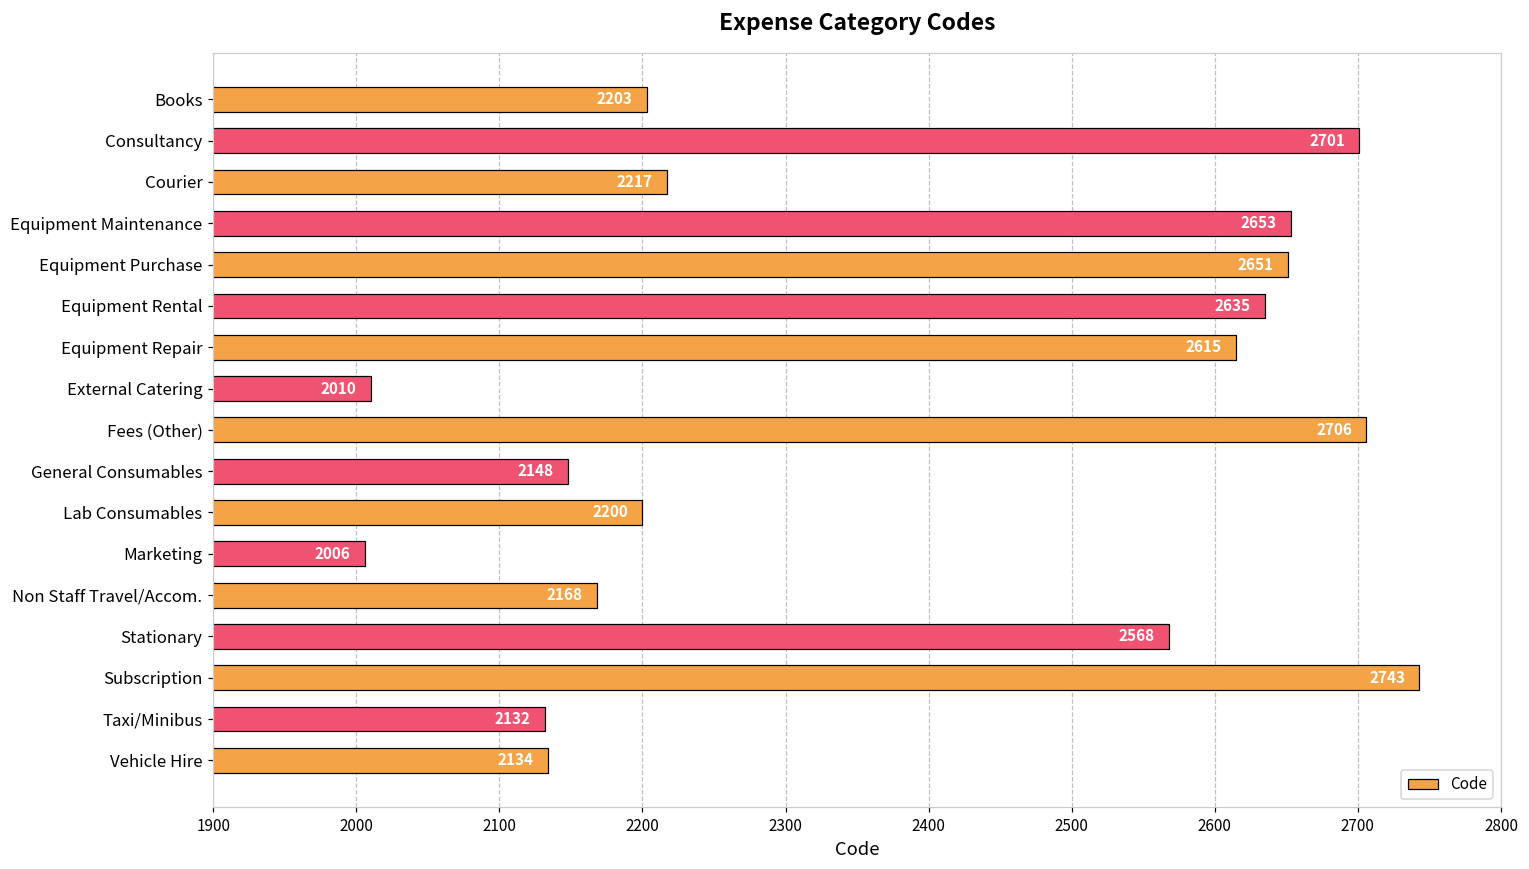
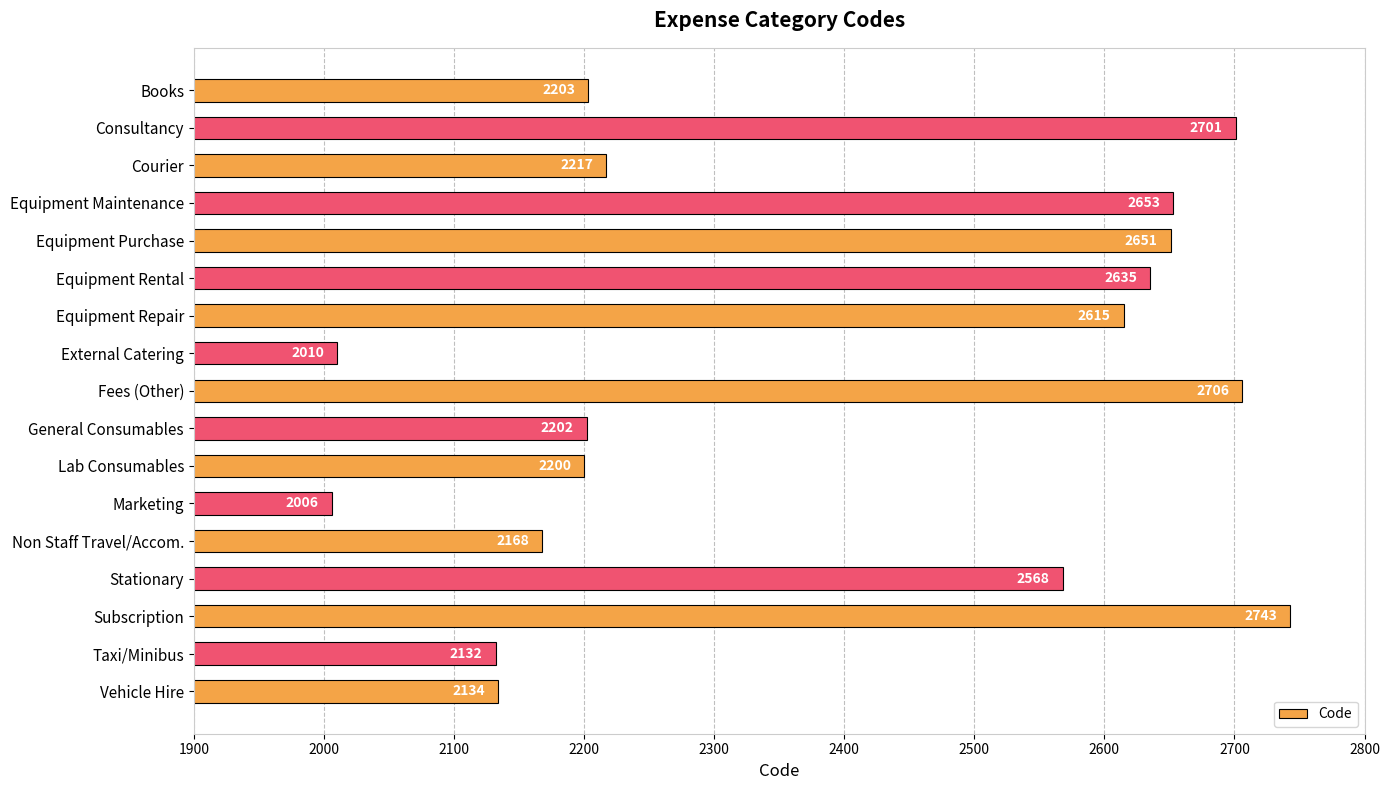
General Consumables: 2148 -> 2202
